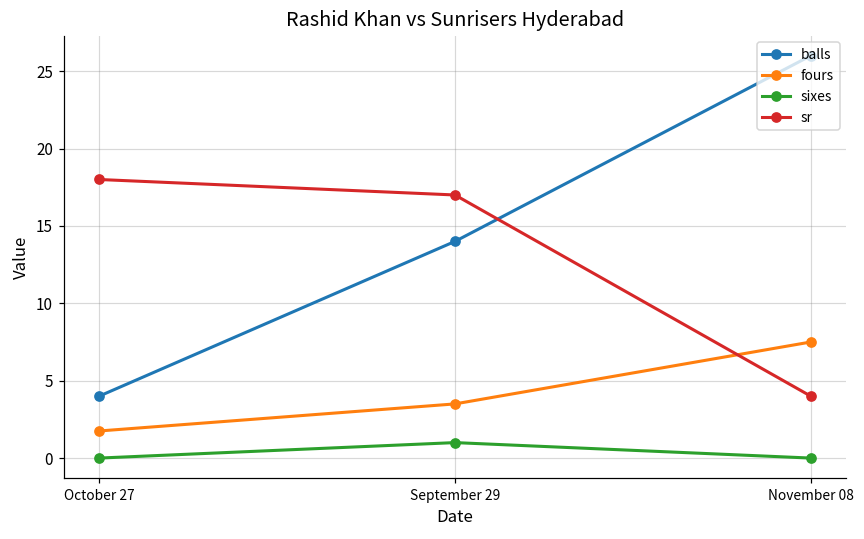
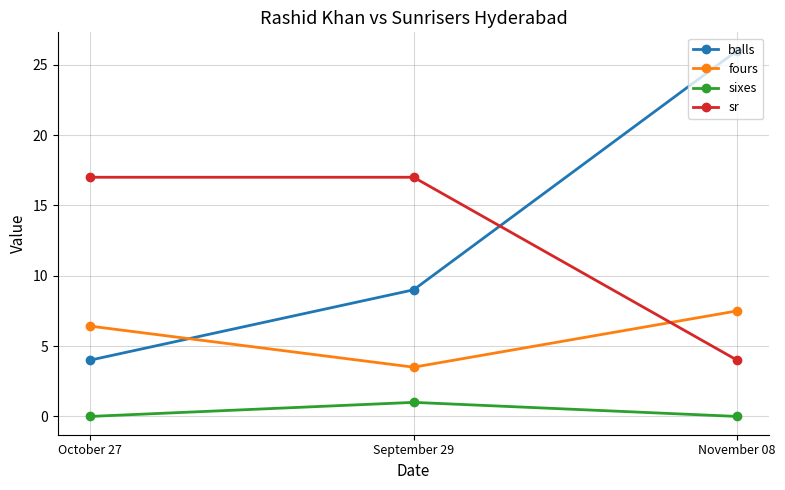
fours, October 27: 1.8 -> 6.4
sr, October 27: 18 -> 17
balls, September 29: 14 -> 9
